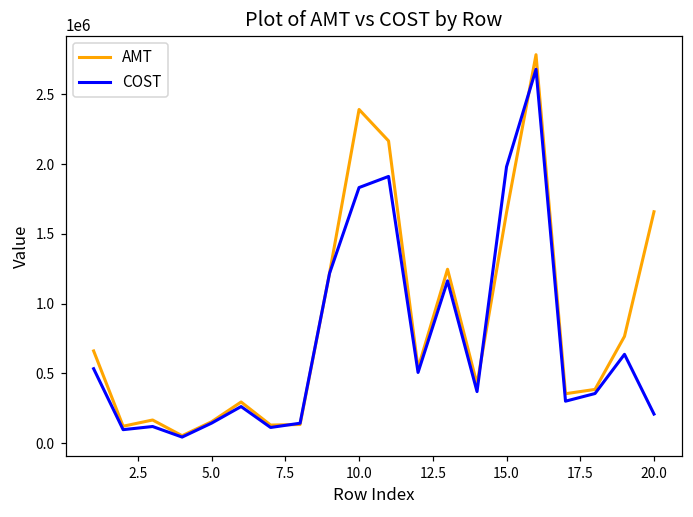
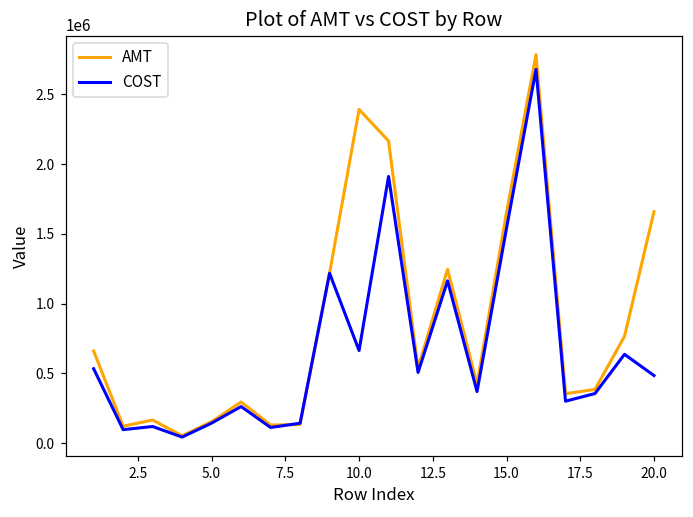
COST, 10.0: 1830000 -> 660000
COST, 15.0: 1980000 -> 1540000
COST, 20.0: 210000 -> 480000
